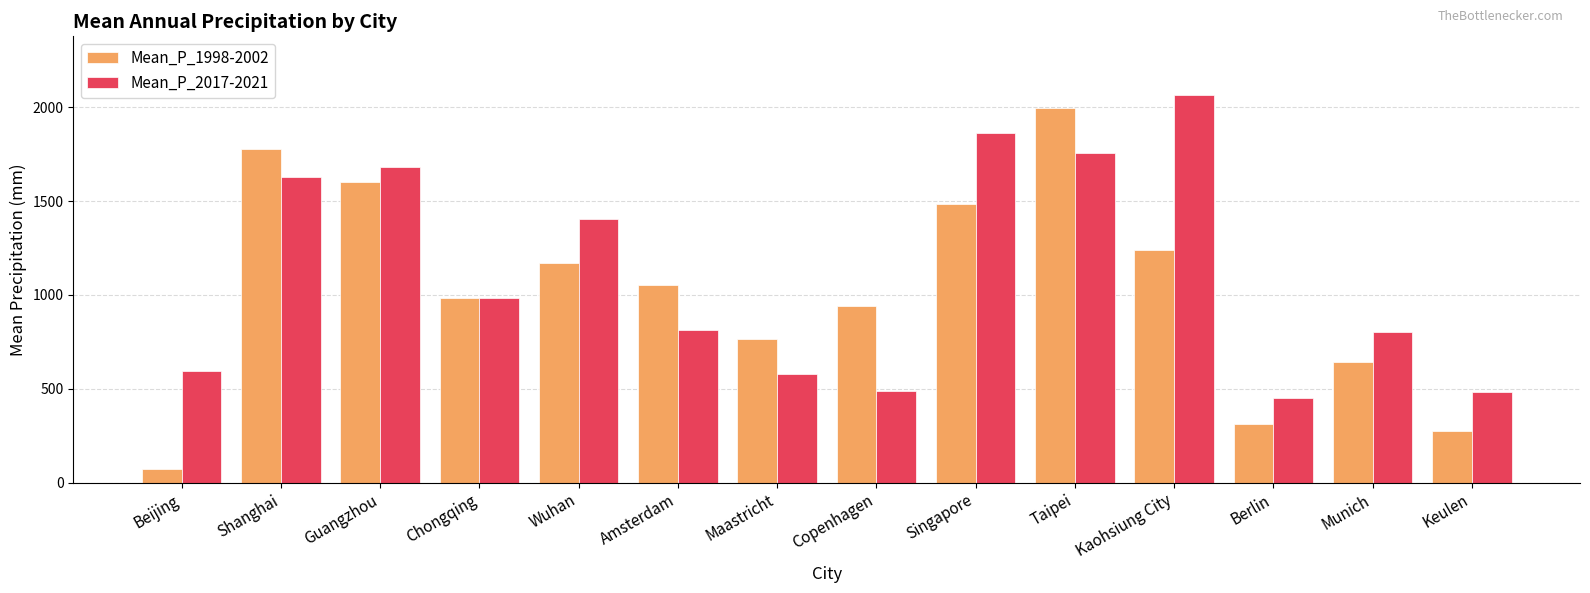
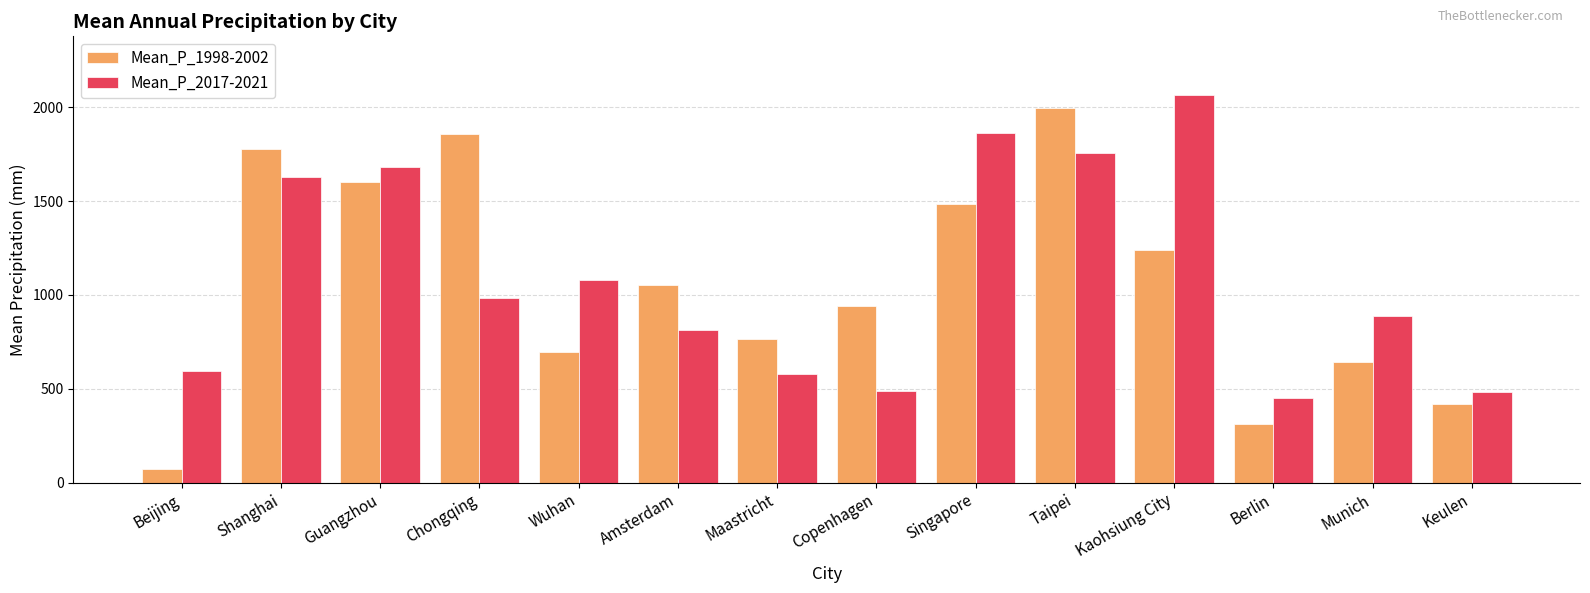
Mean_P_1998-2002, Chongqing: 980 -> 1860
Mean_P_1998-2002, Wuhan: 1170 -> 690
Mean_P_2017-2021, Wuhan: 1400 -> 1080
Mean_P_2017-2021, Munich: 800 -> 890
Mean_P_1998-2002, Keulen: 270 -> 420
